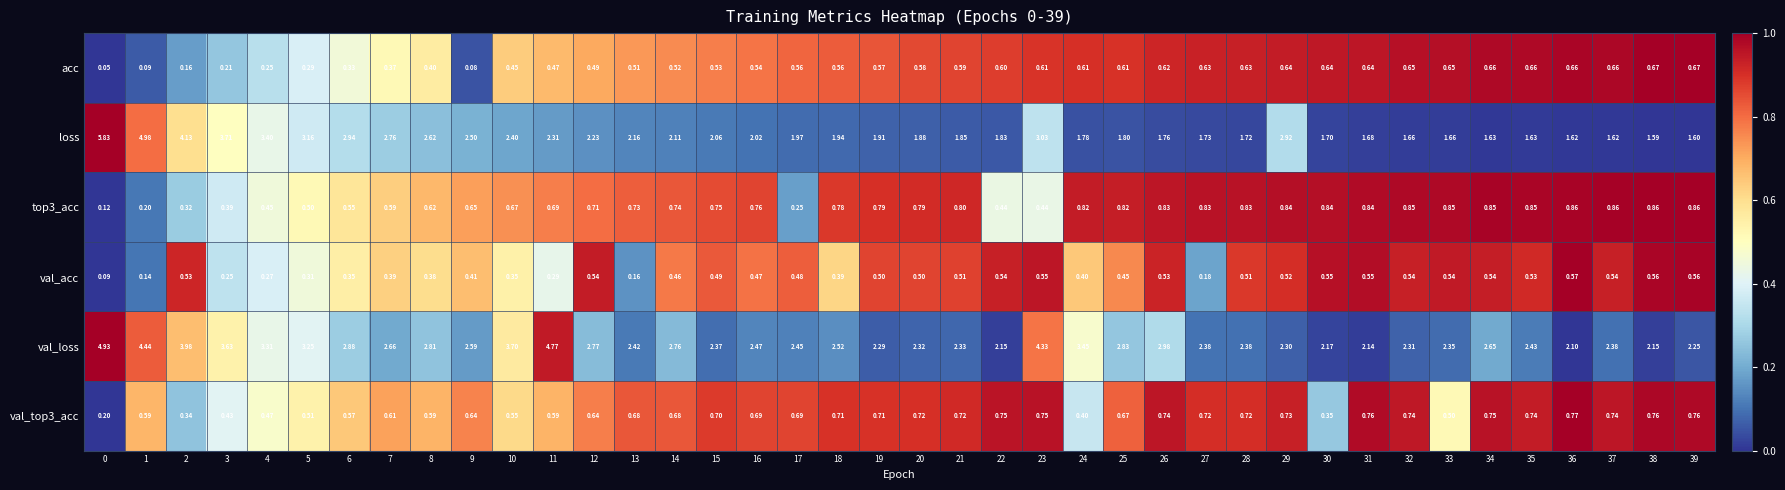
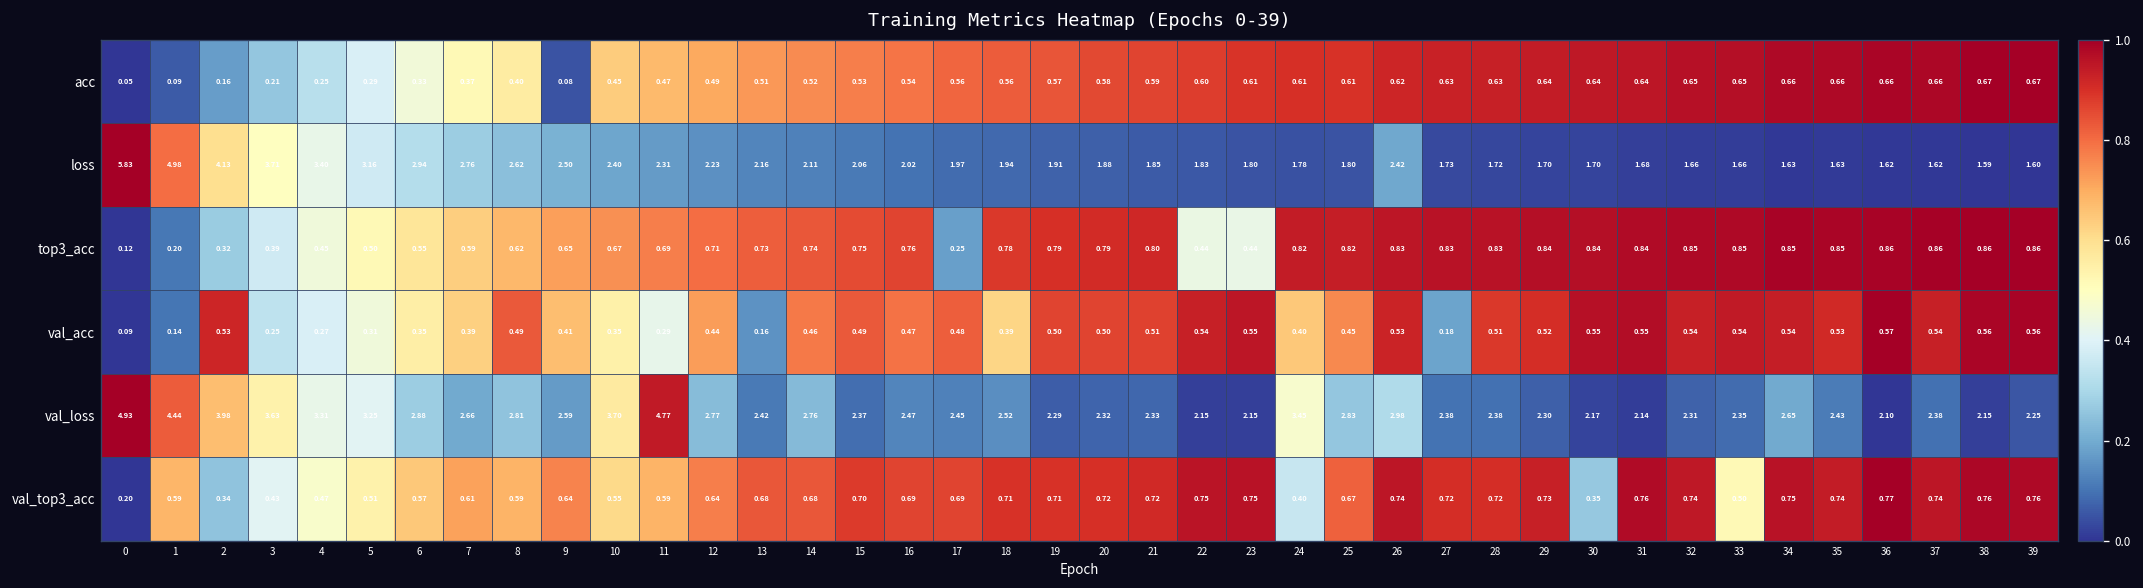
loss, 23: 3.03 -> 1.80
loss, 26: 1.76 -> 2.42
loss, 29: 2.92 -> 1.70
val_acc, 8: 0.38 -> 0.49
val_acc, 12: 0.54 -> 0.44
val_loss, 23: 4.33 -> 2.15
